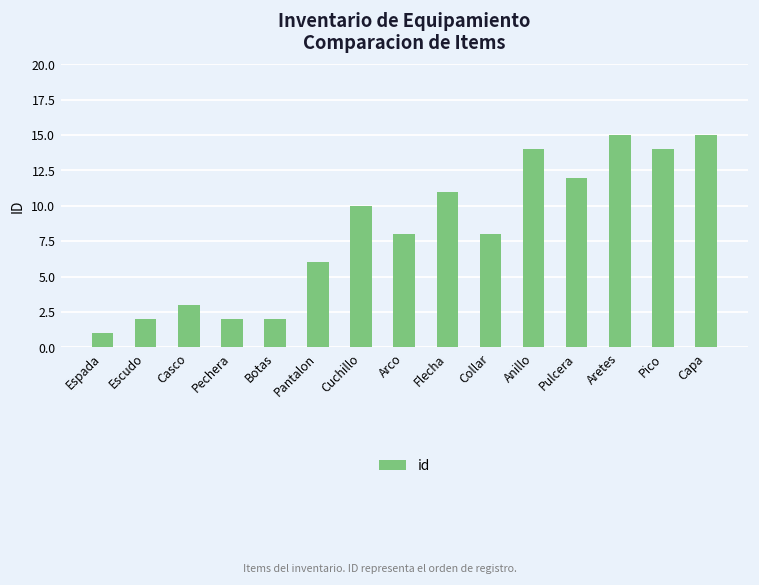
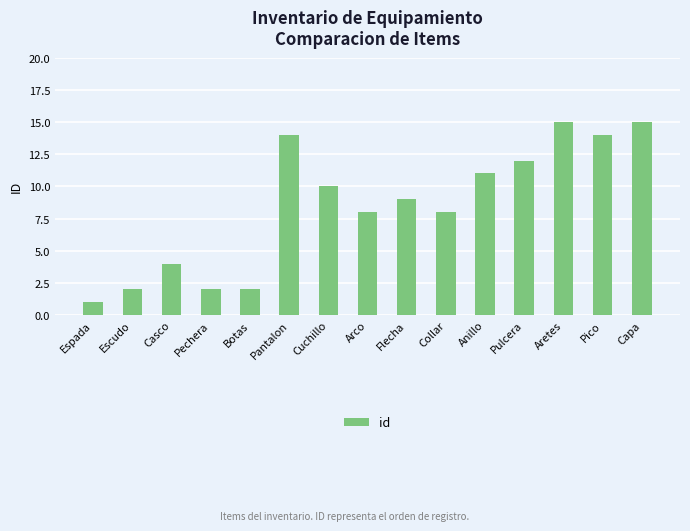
Casco: 3 -> 4
Pantalon: 6 -> 14
Flecha: 11 -> 9
Anillo: 14 -> 11
